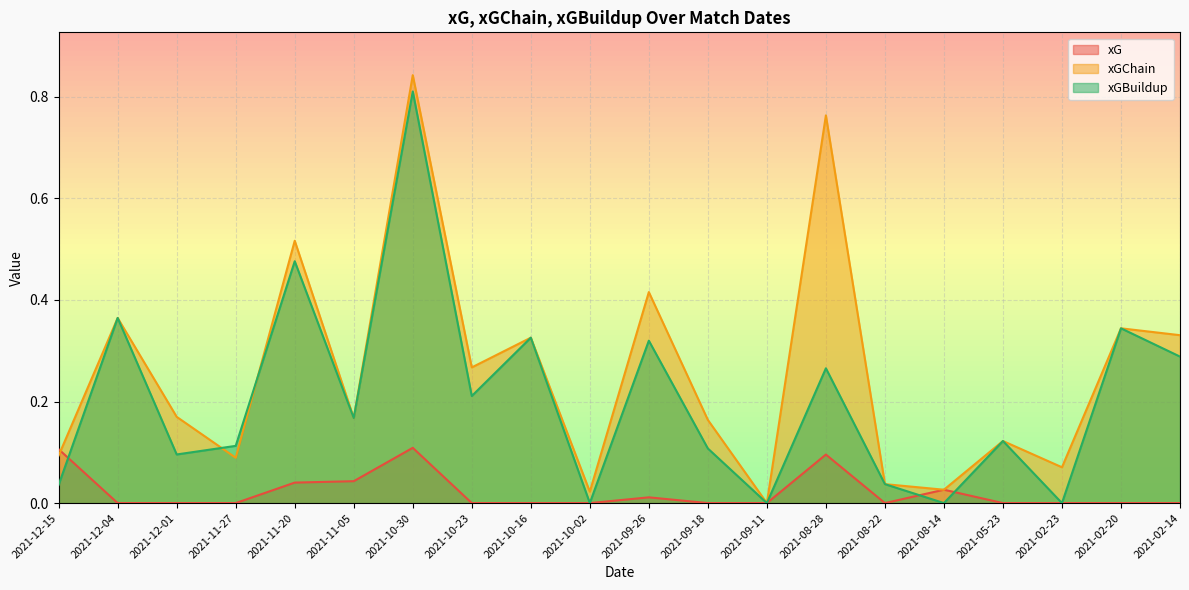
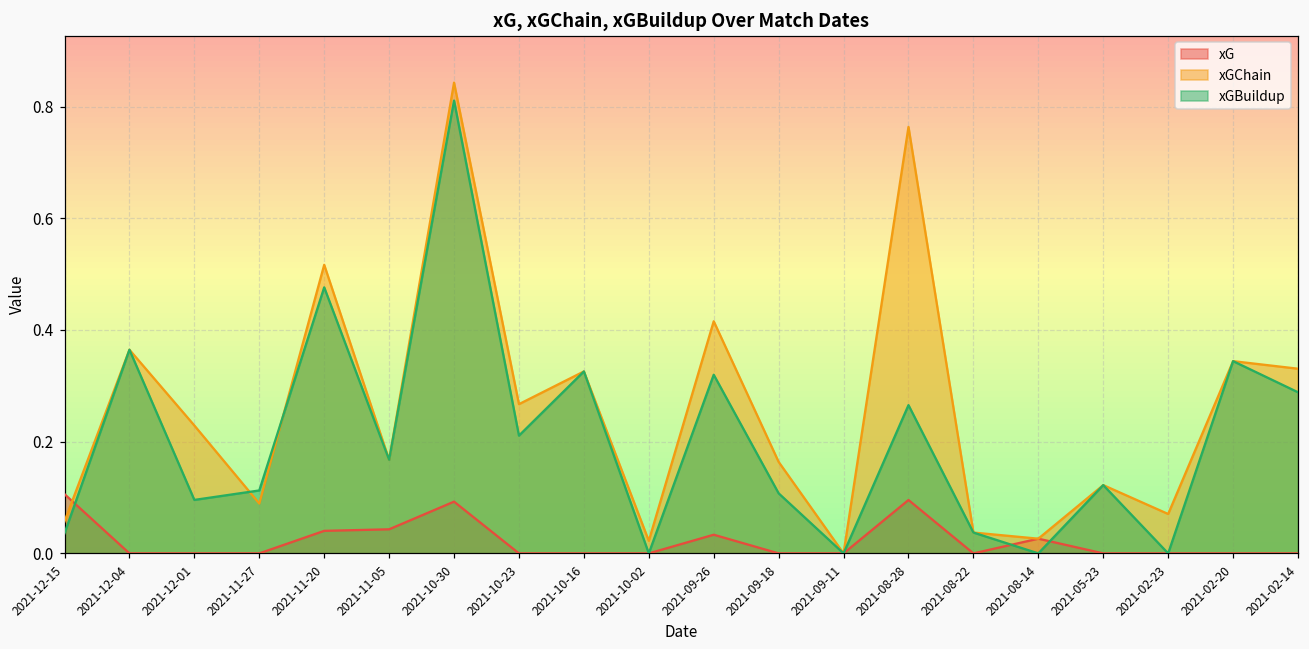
xGChain, 2021-12-15: 0.09 -> 0.06
xGChain, 2021-12-01: 0.17 -> 0.23
xG, 2021-10-30: 0.11 -> 0.09
xG, 2021-09-26: 0.01 -> 0.03
